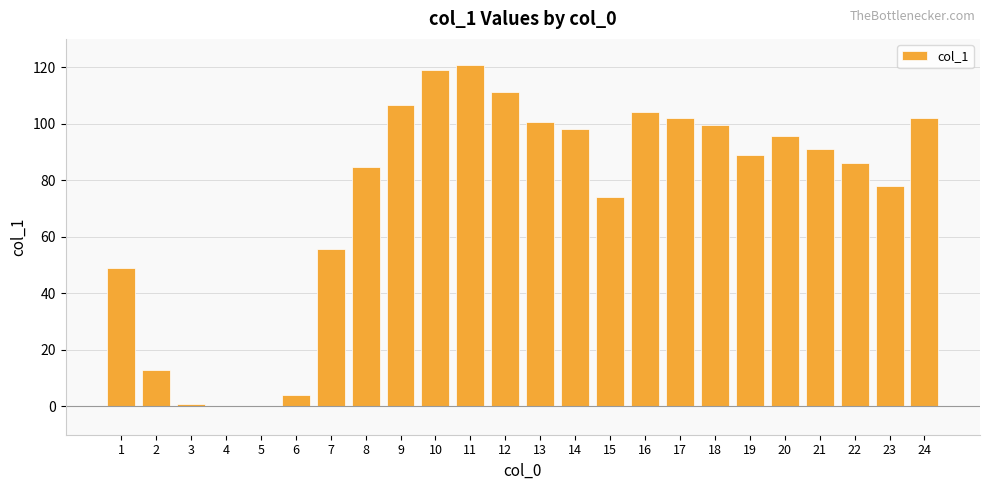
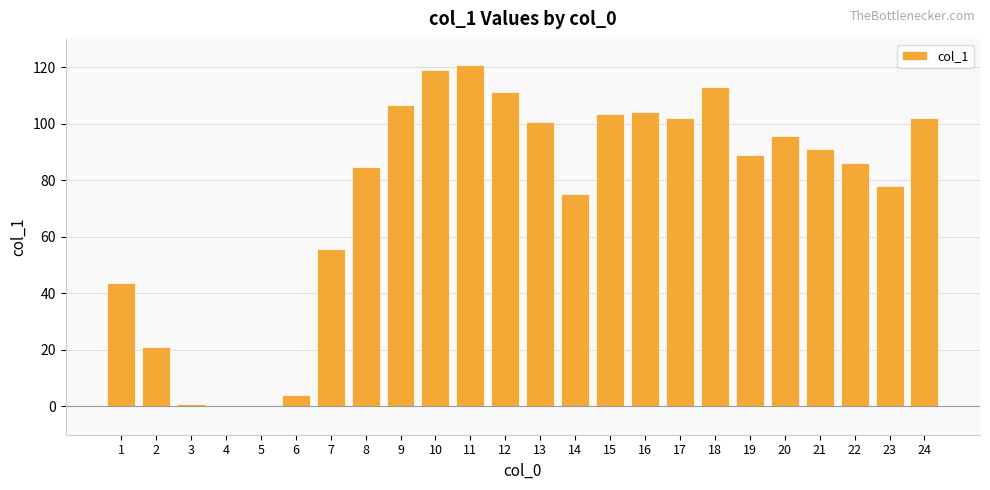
1: 49 -> 44
2: 13 -> 21
14: 98 -> 75
15: 74 -> 103
18: 100 -> 113
